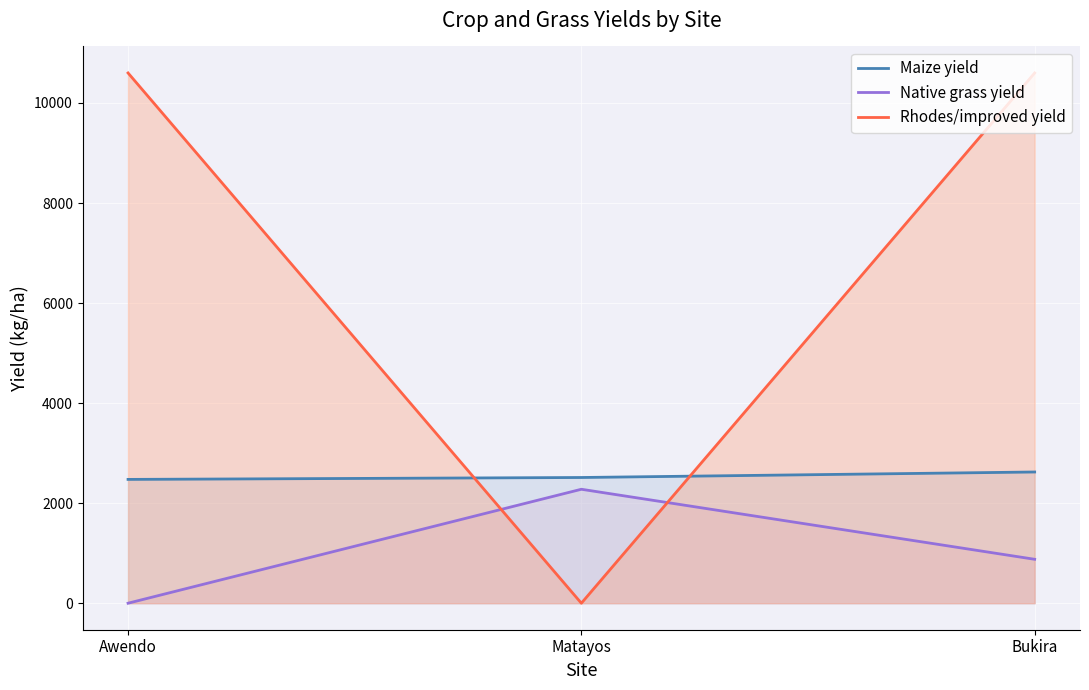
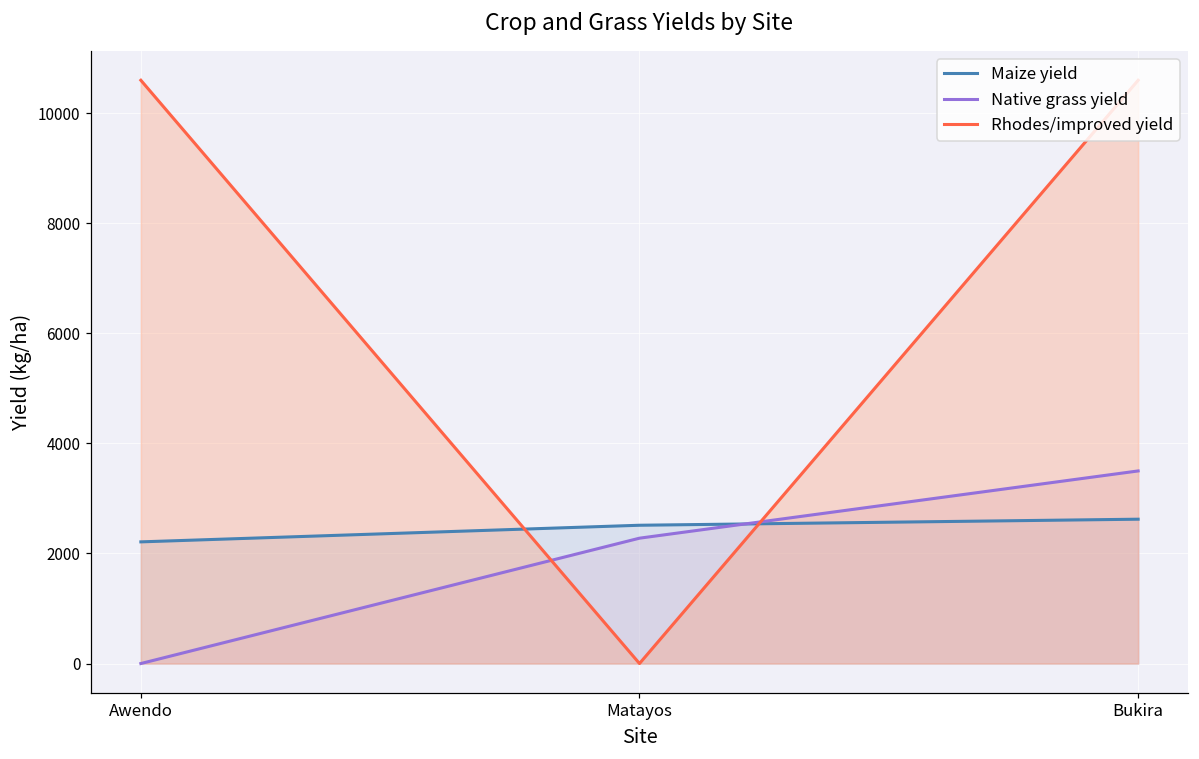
Maize yield, Awendo: 2500 -> 2200
Native grass yield, Bukira: 900 -> 3500
